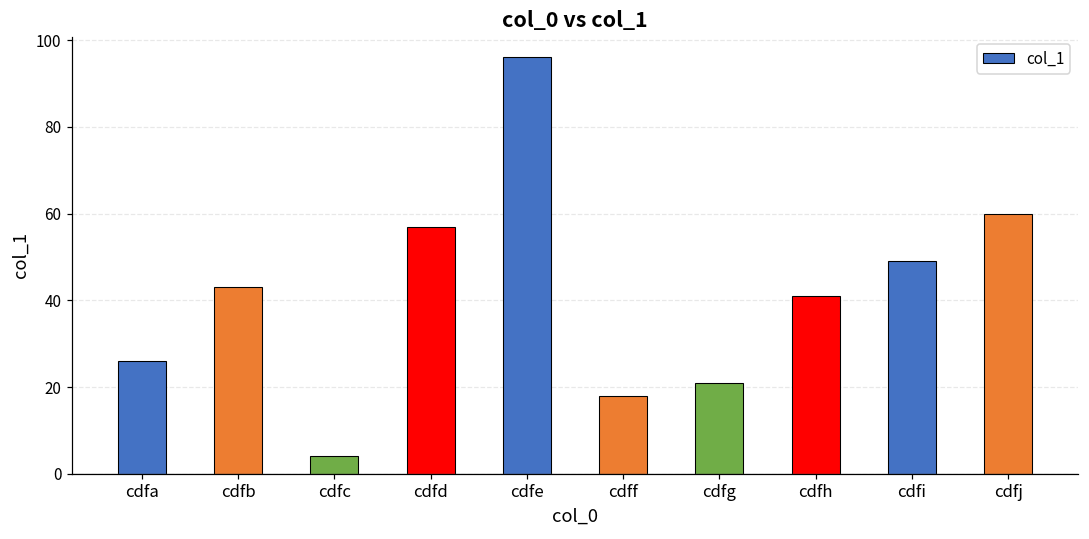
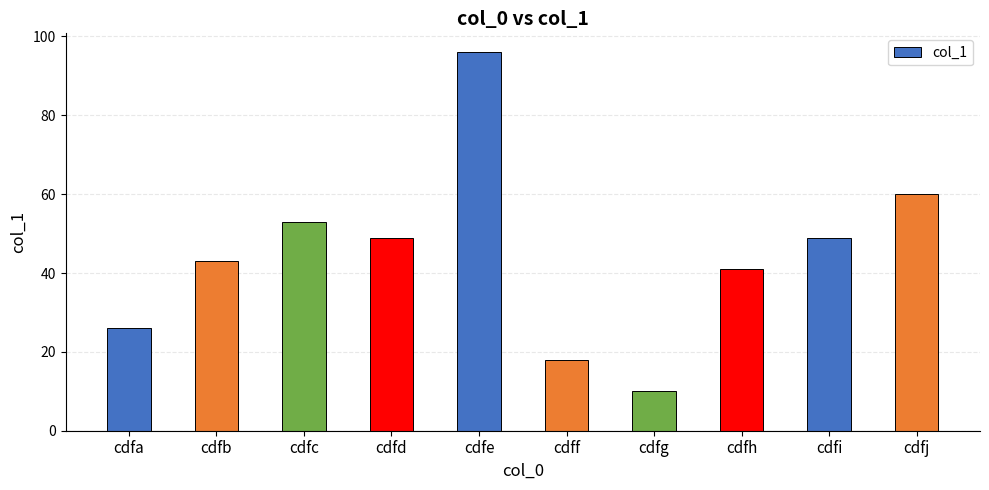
cdfc: 4 -> 53
cdfd: 57 -> 49
cdfg: 21 -> 10
